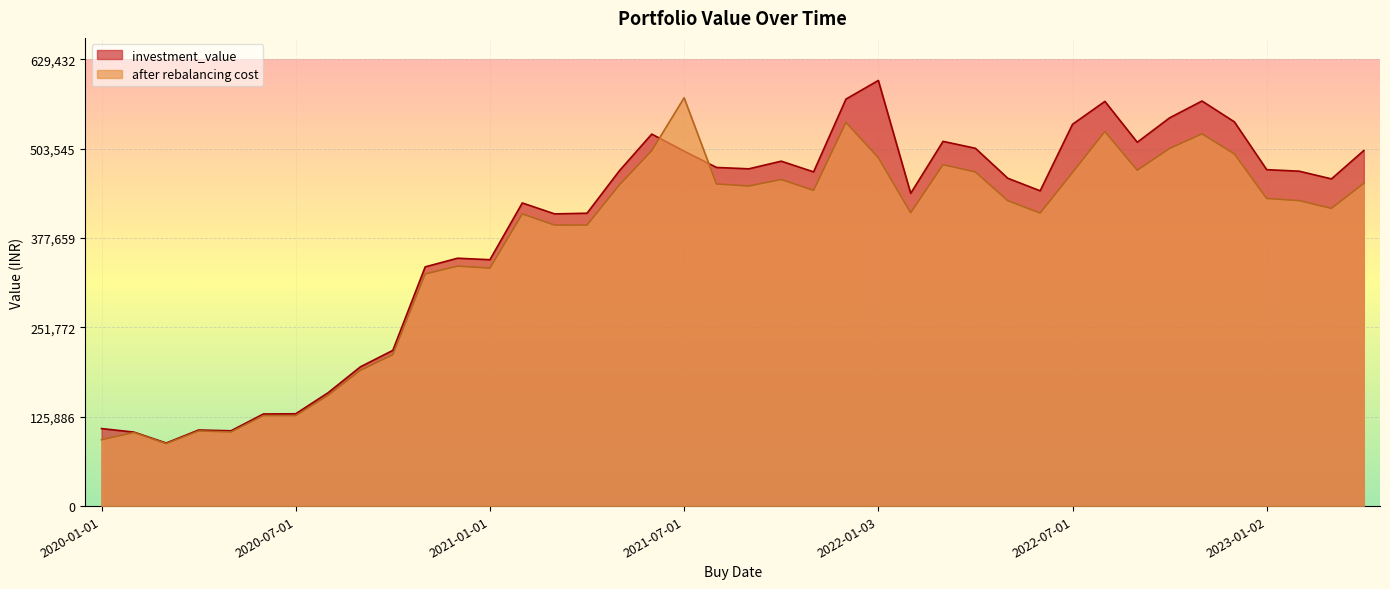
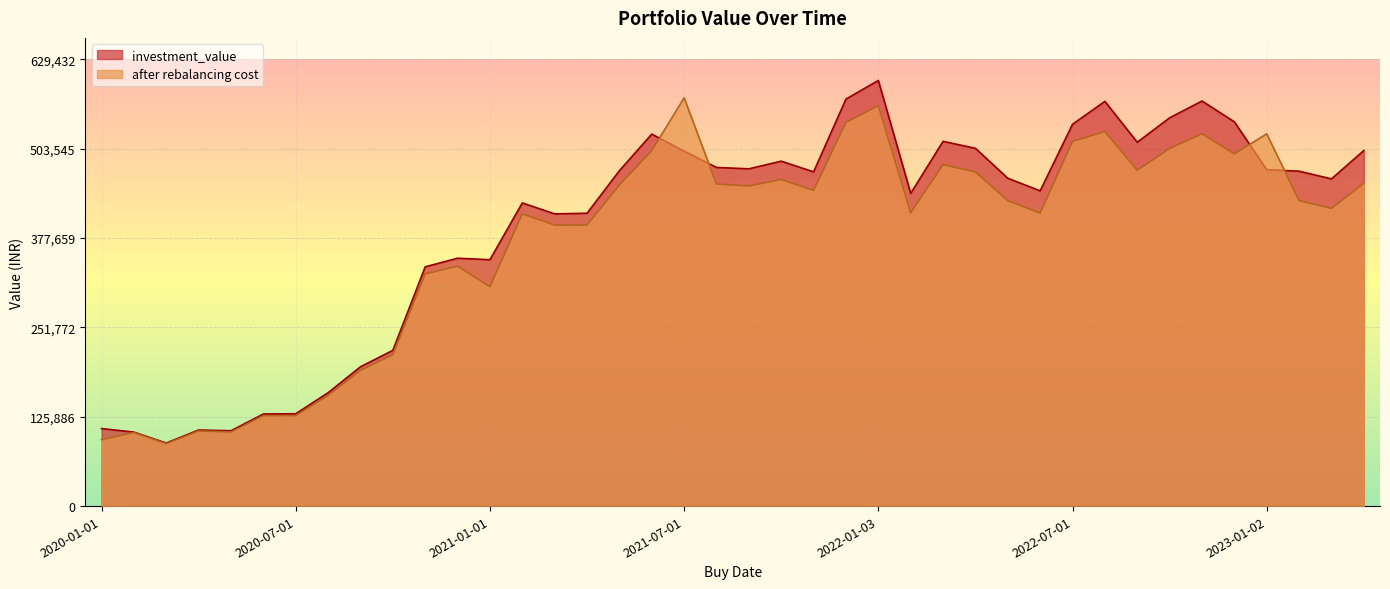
after rebalancing cost, 2021-01-01: 340,000 -> 310,000
after rebalancing cost, 2022-01-03: 490,000 -> 560,000
after rebalancing cost, 2022-07-01: 470,000 -> 510,000
after rebalancing cost, 2023-01-02: 430,000 -> 520,000
